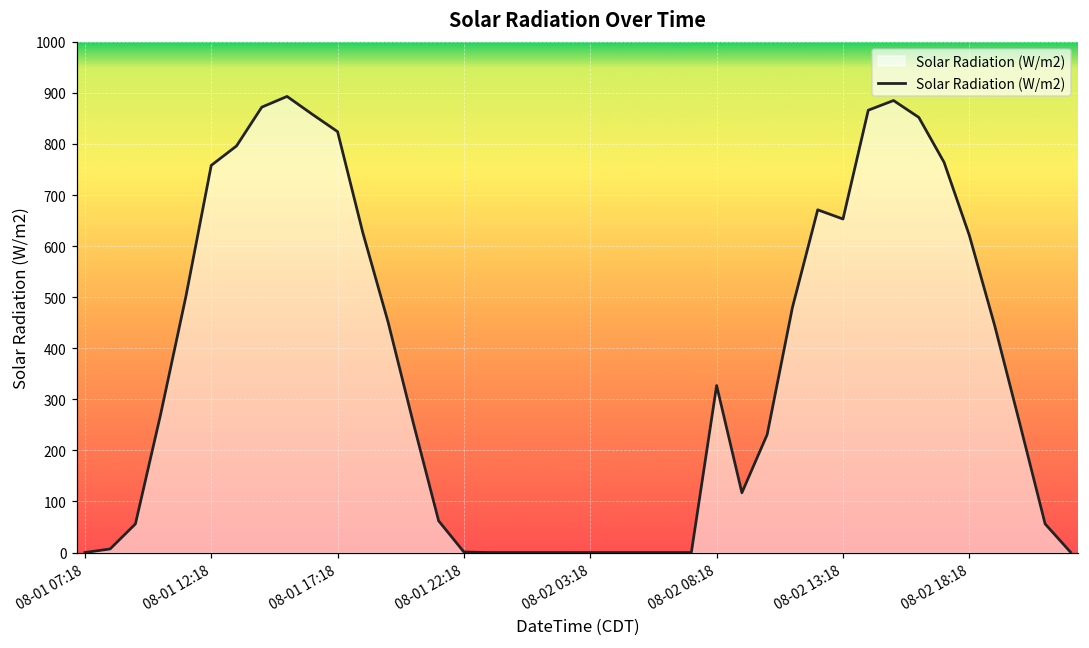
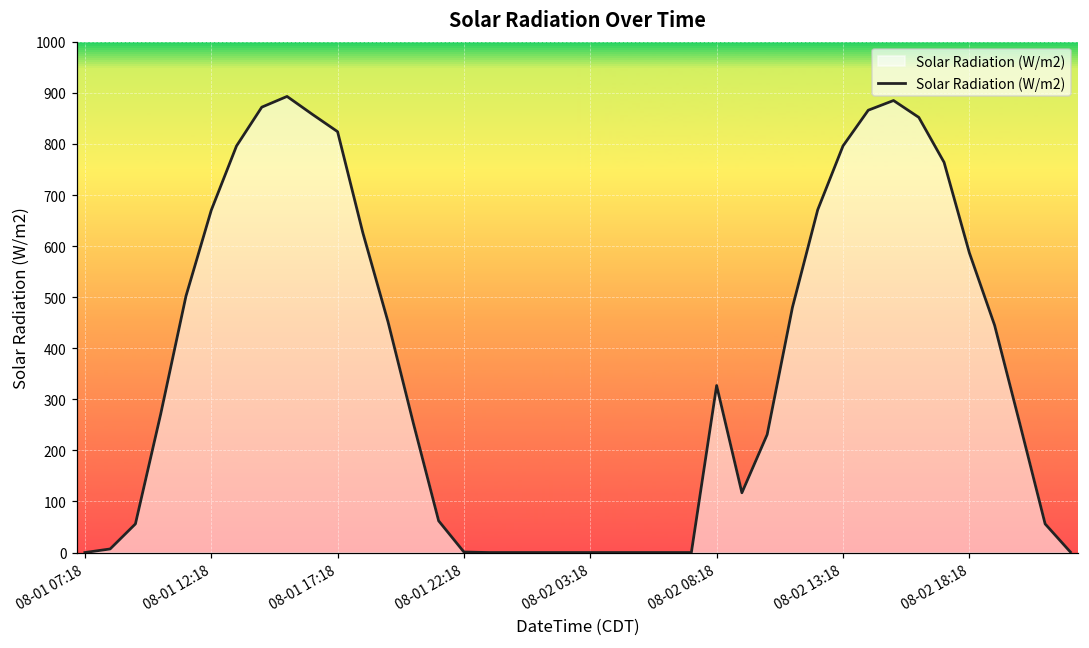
08-01 12:18: 760 -> 670
08-02 13:18: 650 -> 800
08-02 18:18: 620 -> 590
